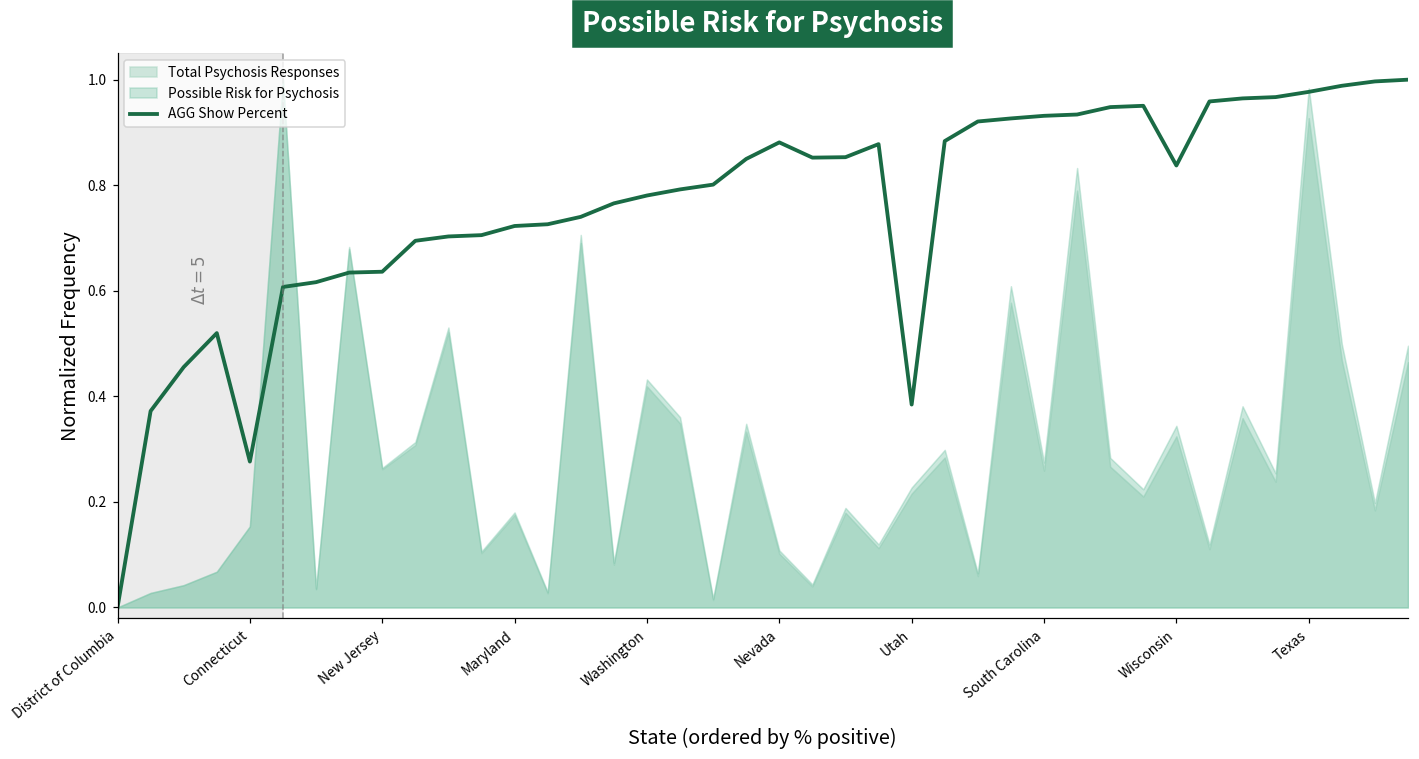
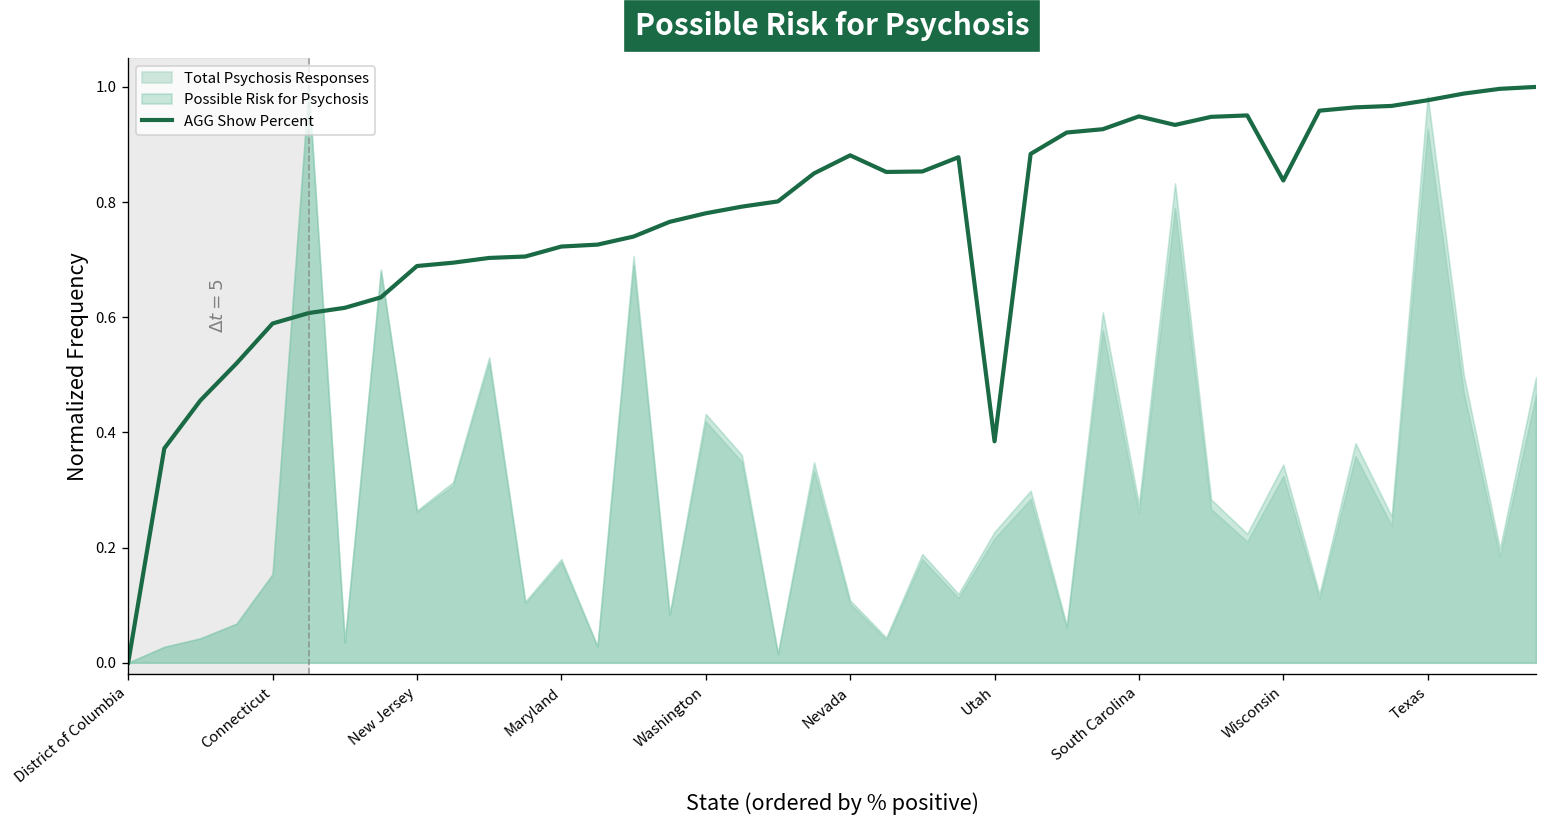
AGG Show Percent, Connecticut: 0.28 -> 0.59
AGG Show Percent, New Jersey: 0.64 -> 0.69
AGG Show Percent, South Carolina: 0.93 -> 0.95
